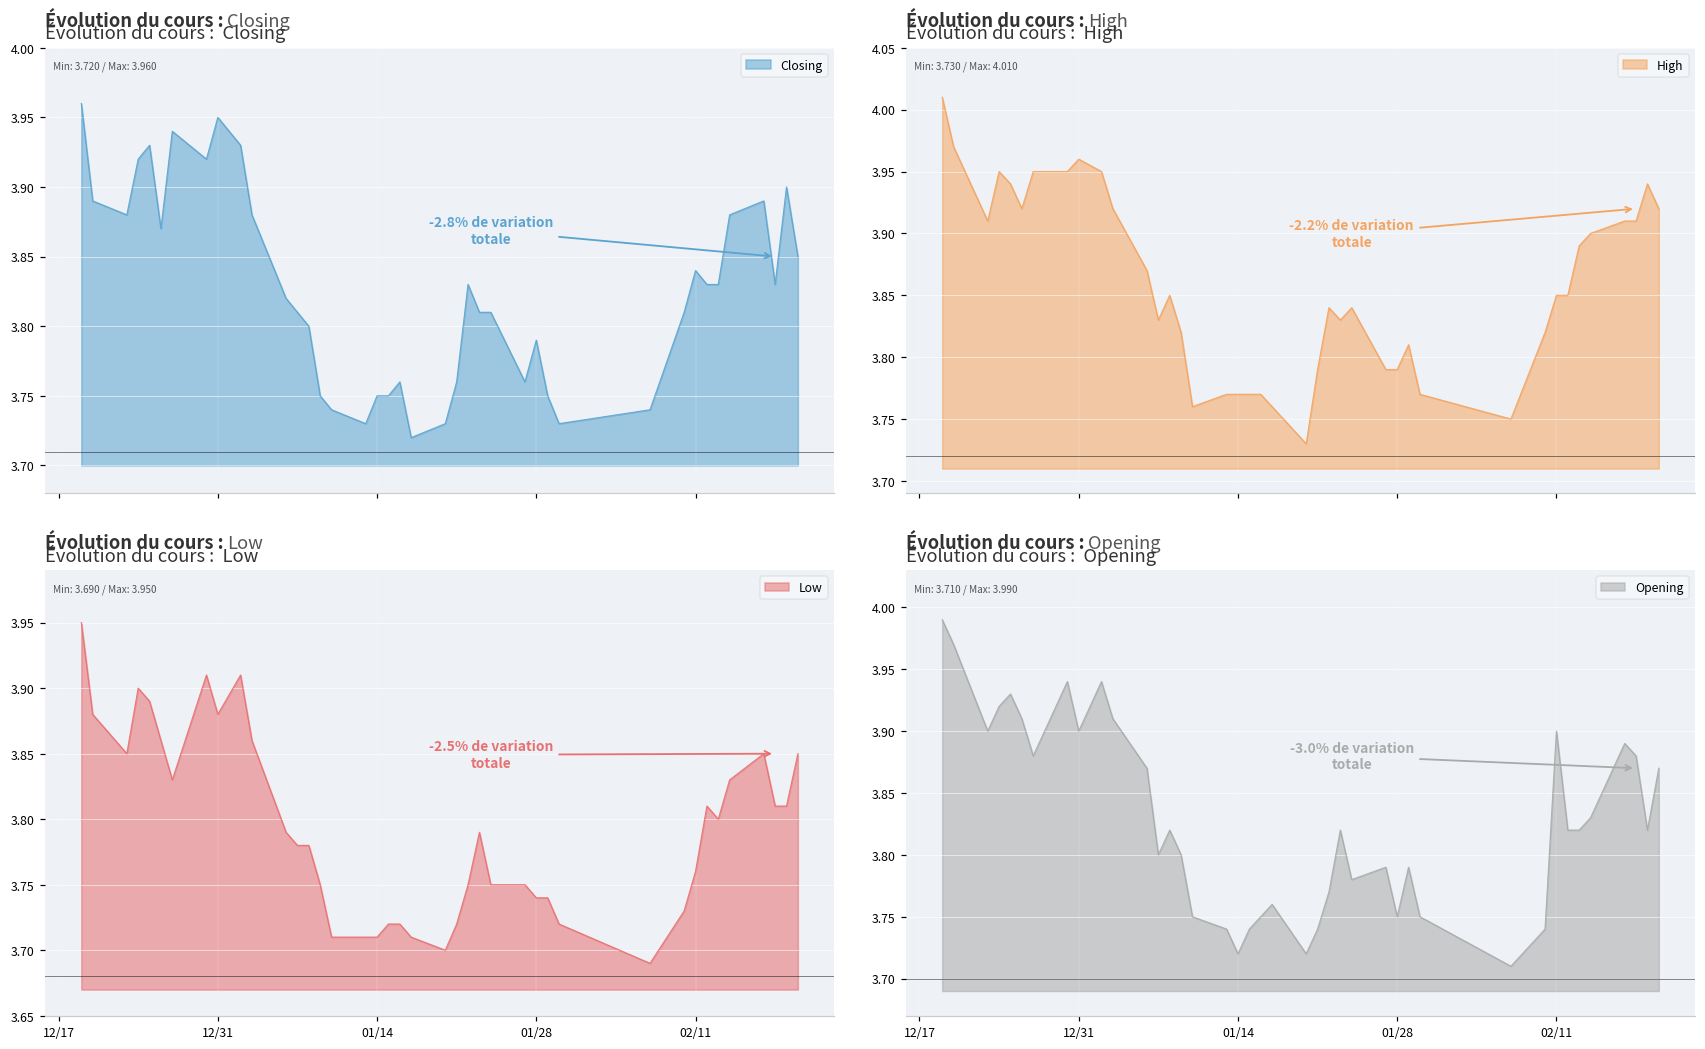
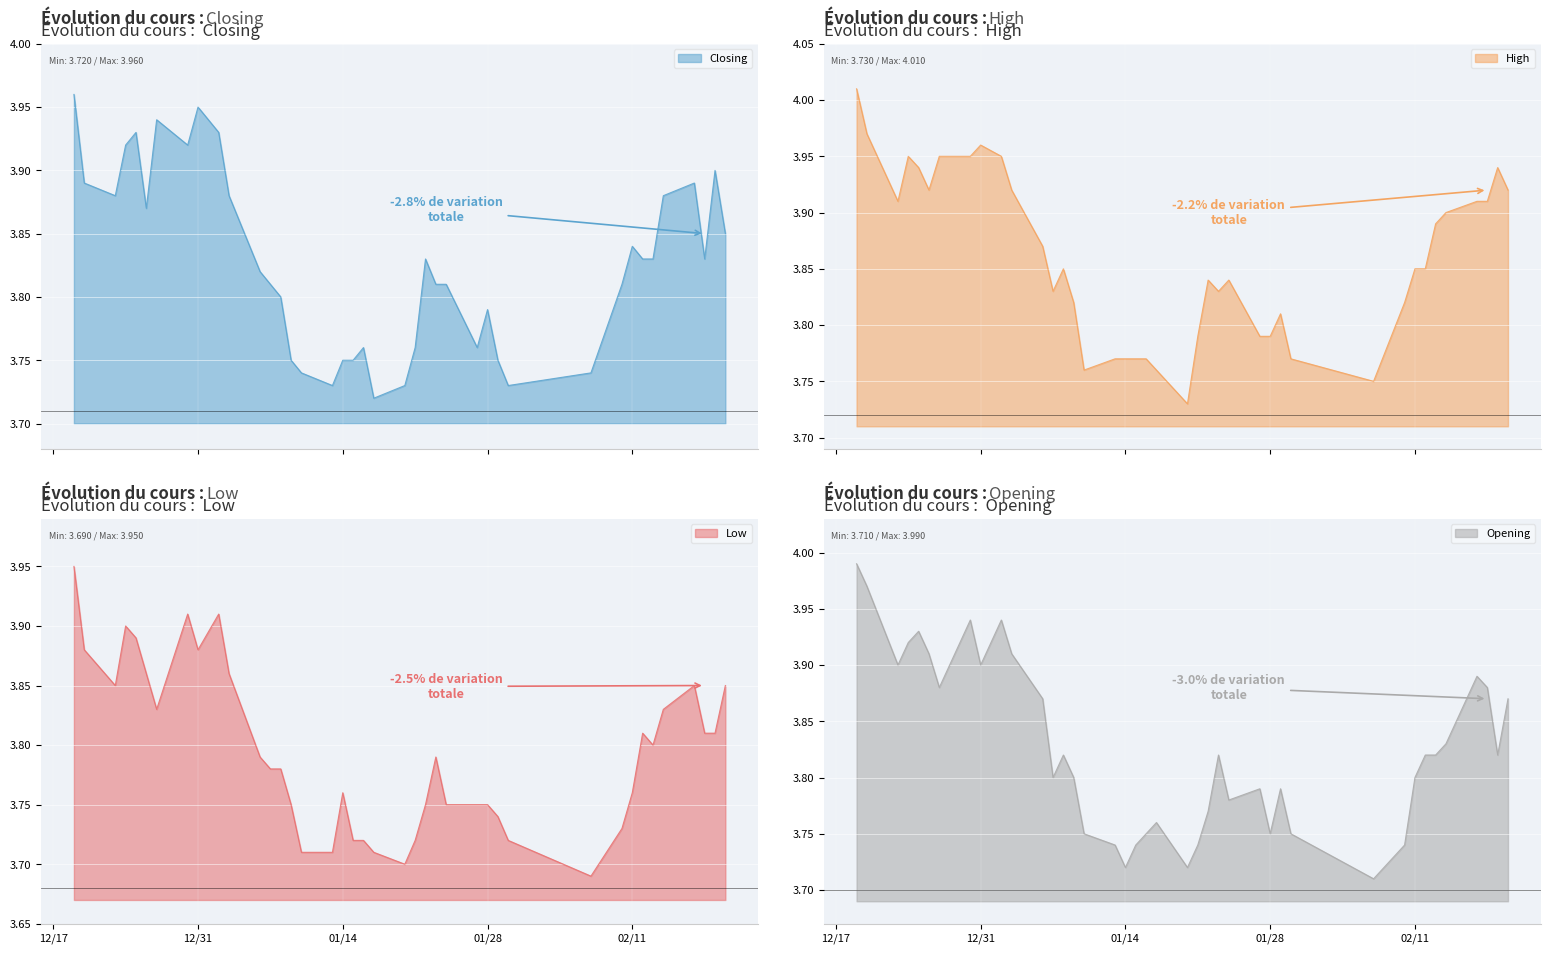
Évolution du cours : Low, 01/14: 3.71 -> 3.76
Évolution du cours : Low, 01/28: 3.74 -> 3.75
Évolution du cours : Opening, 02/11: 3.9 -> 3.8
